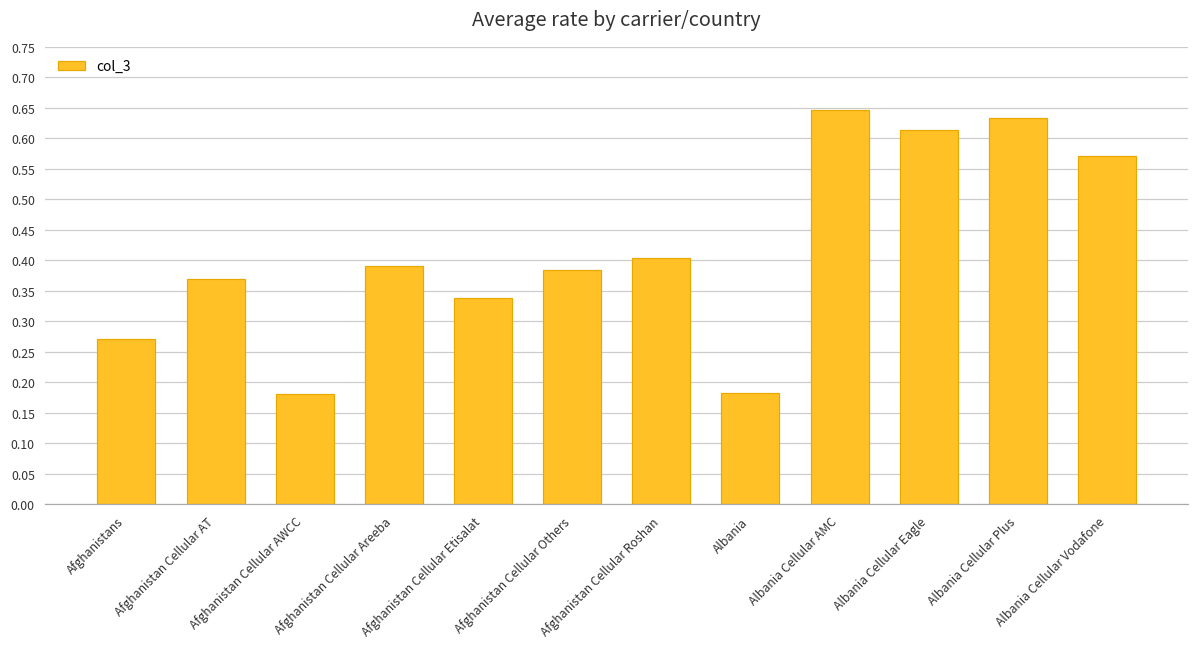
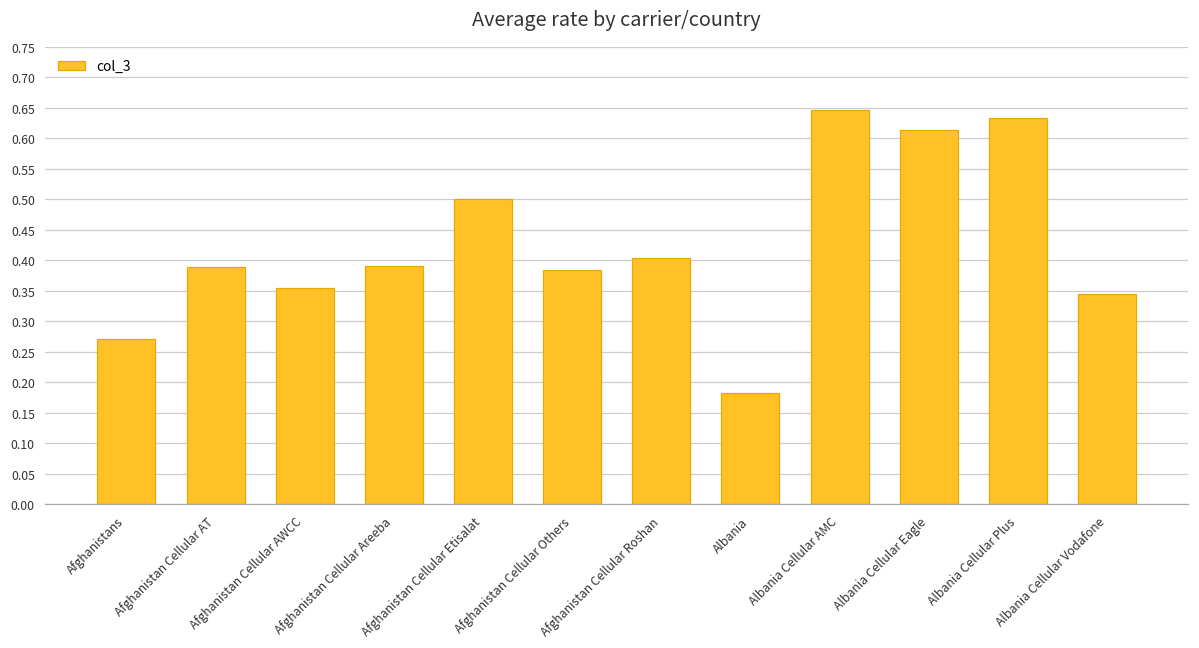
Afghanistan Cellular AT: 0.37 -> 0.39
Afghanistan Cellular AWCC: 0.18 -> 0.35
Afghanistan Cellular Etisalat: 0.34 -> 0.50
Albania Cellular Vodafone: 0.57 -> 0.35
